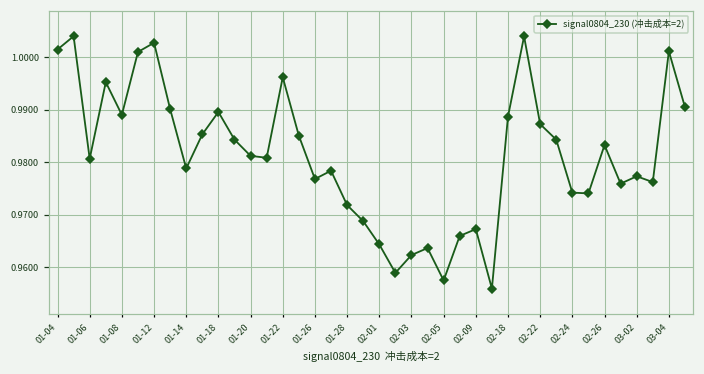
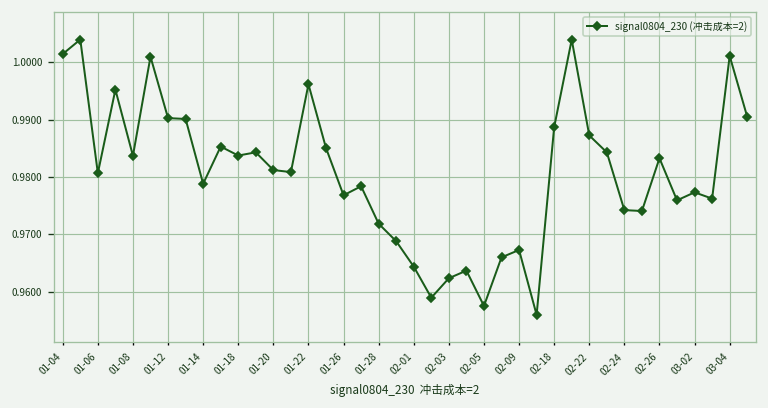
01-08: 0.989 -> 0.984
01-12: 1.003 -> 0.990
01-18: 0.990 -> 0.984
